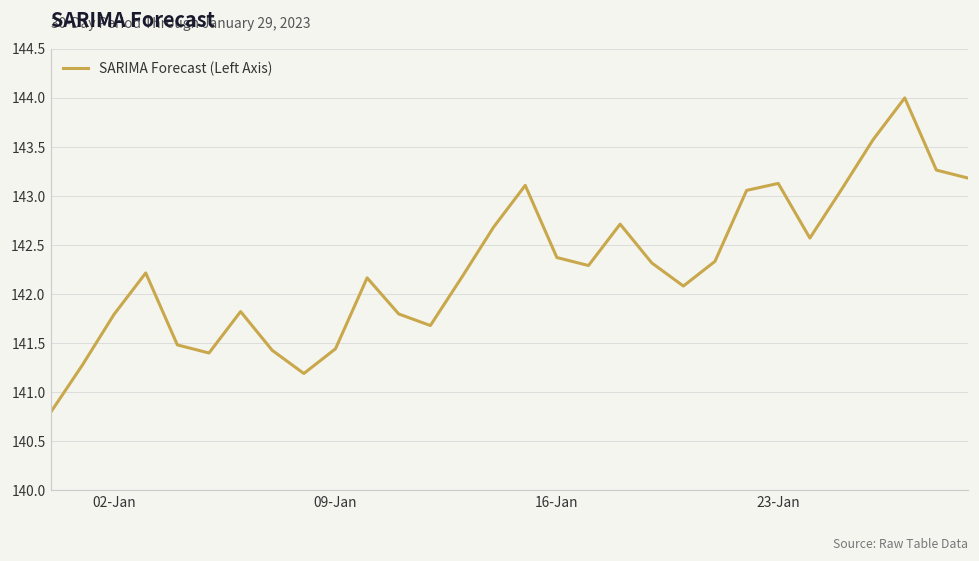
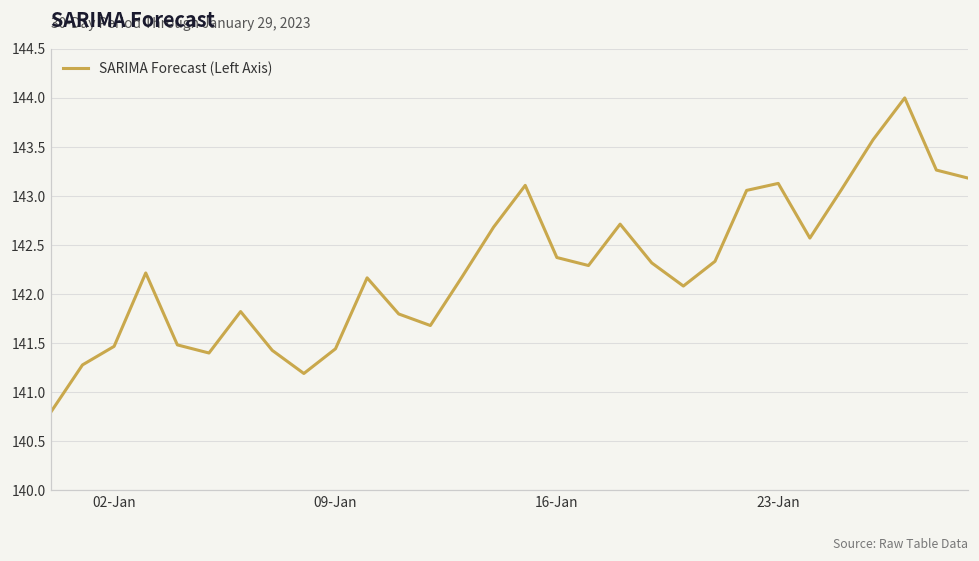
02-Jan: 141.8 -> 141.5
